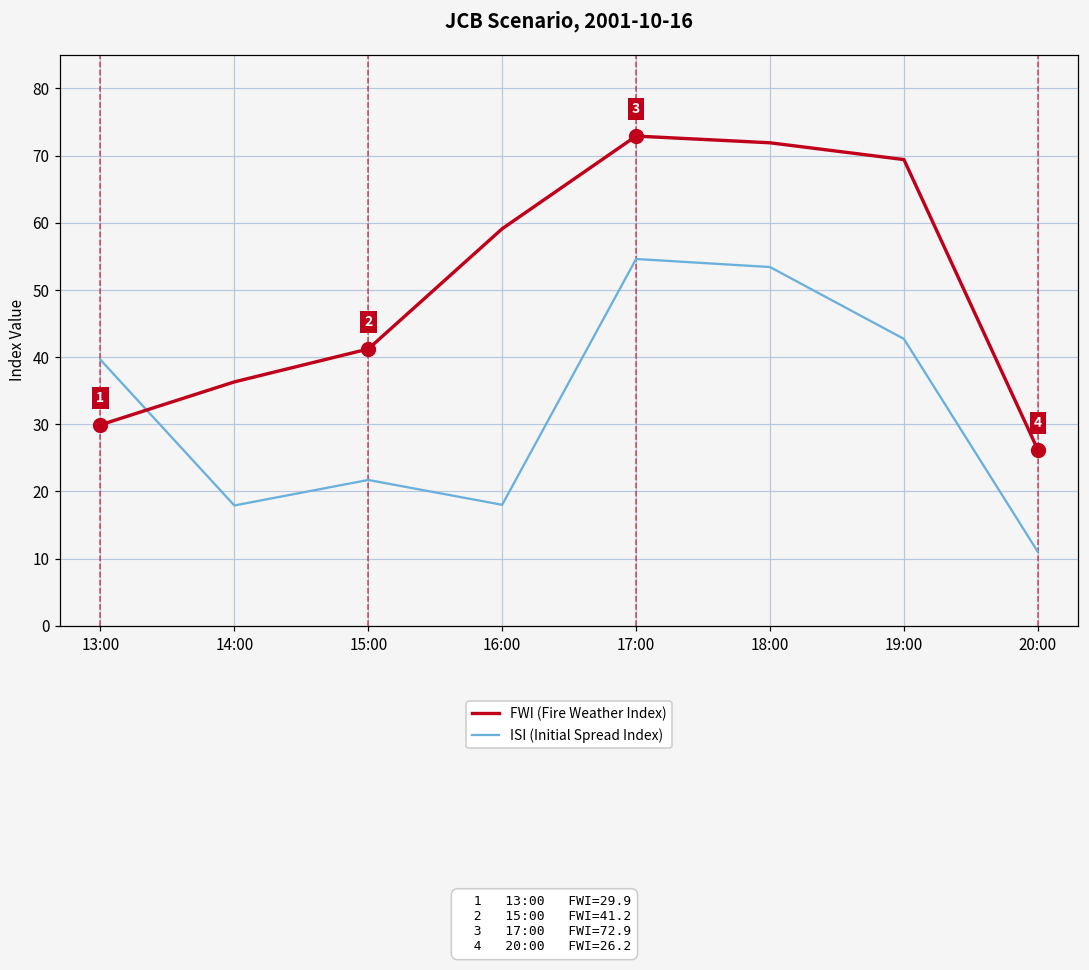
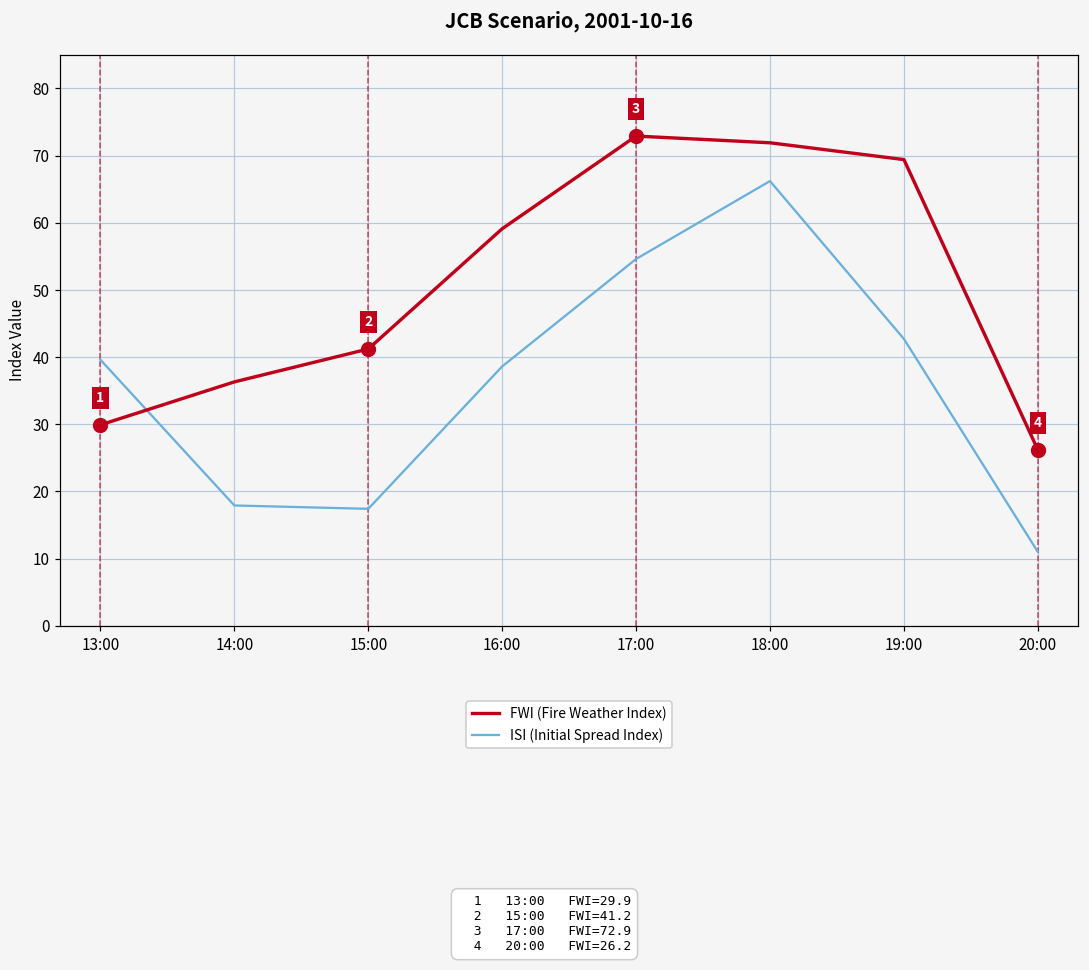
ISI (Initial Spread Index), 15:00: 22 -> 17
ISI (Initial Spread Index), 16:00: 18 -> 39
ISI (Initial Spread Index), 18:00: 53 -> 66
